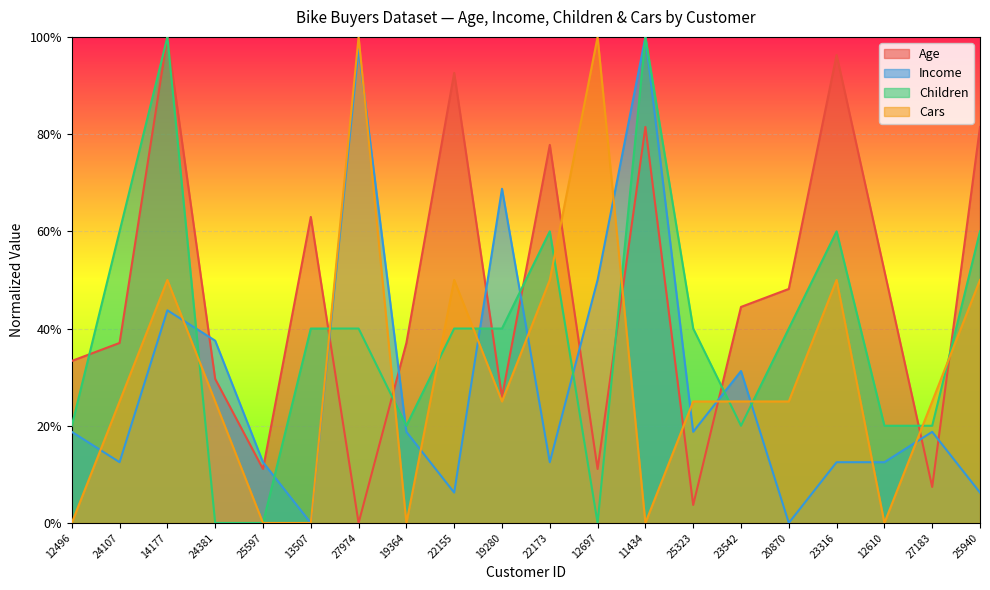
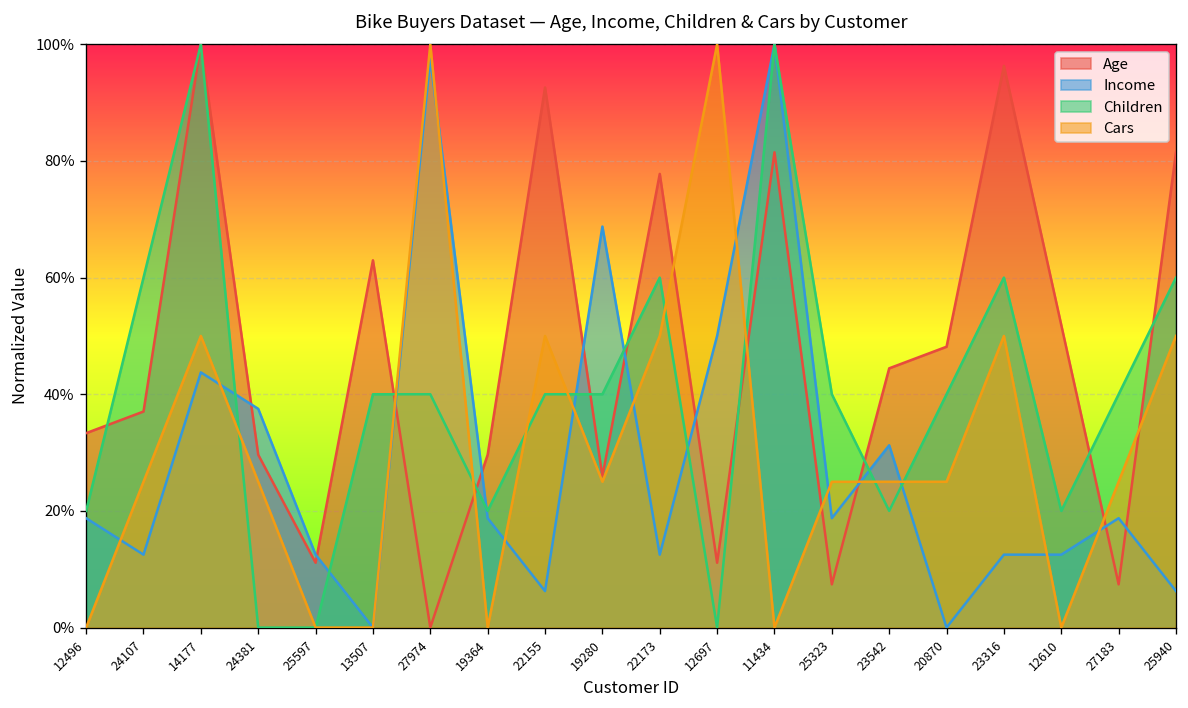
Age, 19364: 37% -> 30%
Age, 25323: 4% -> 7%
Children, 27183: 20% -> 40%
